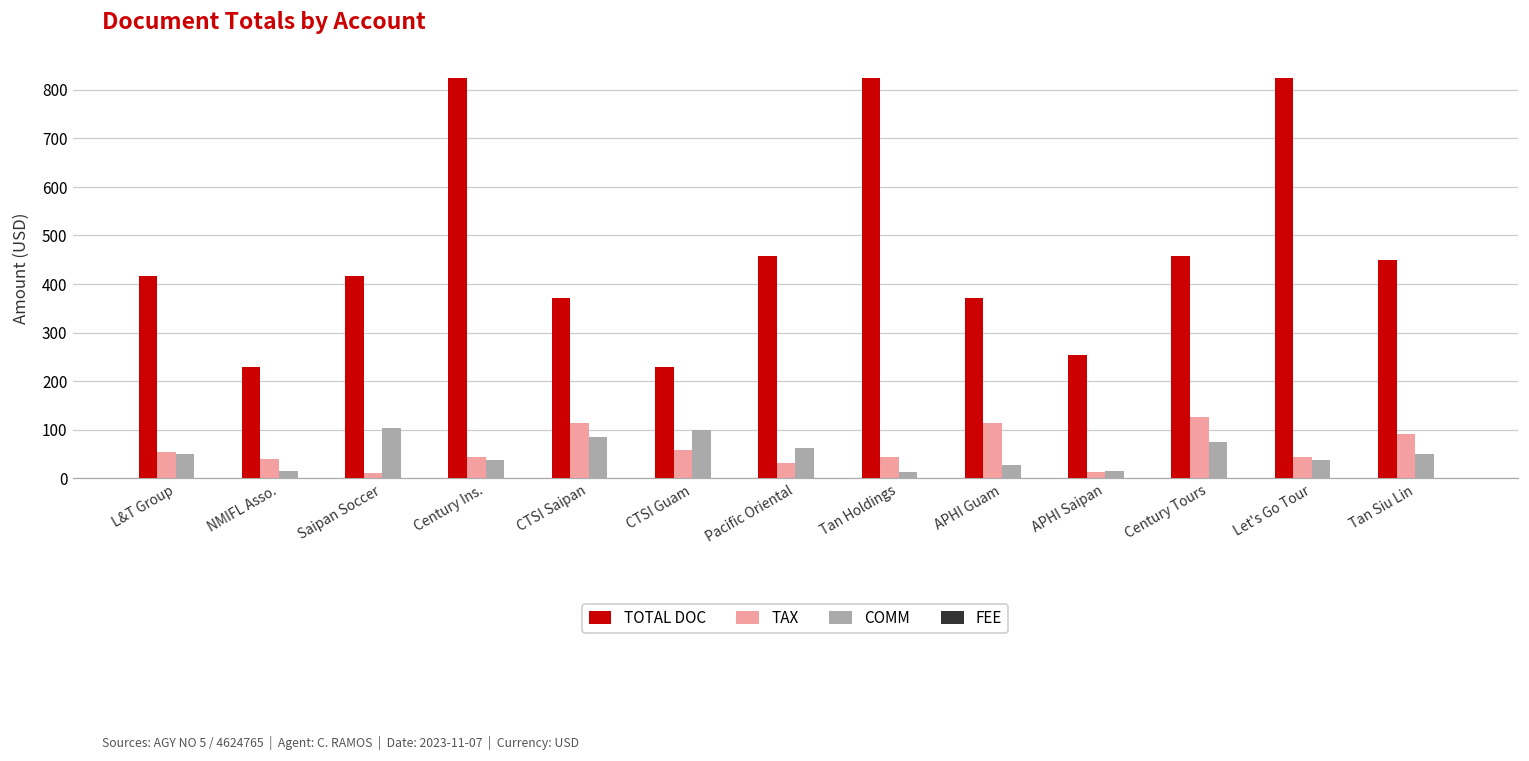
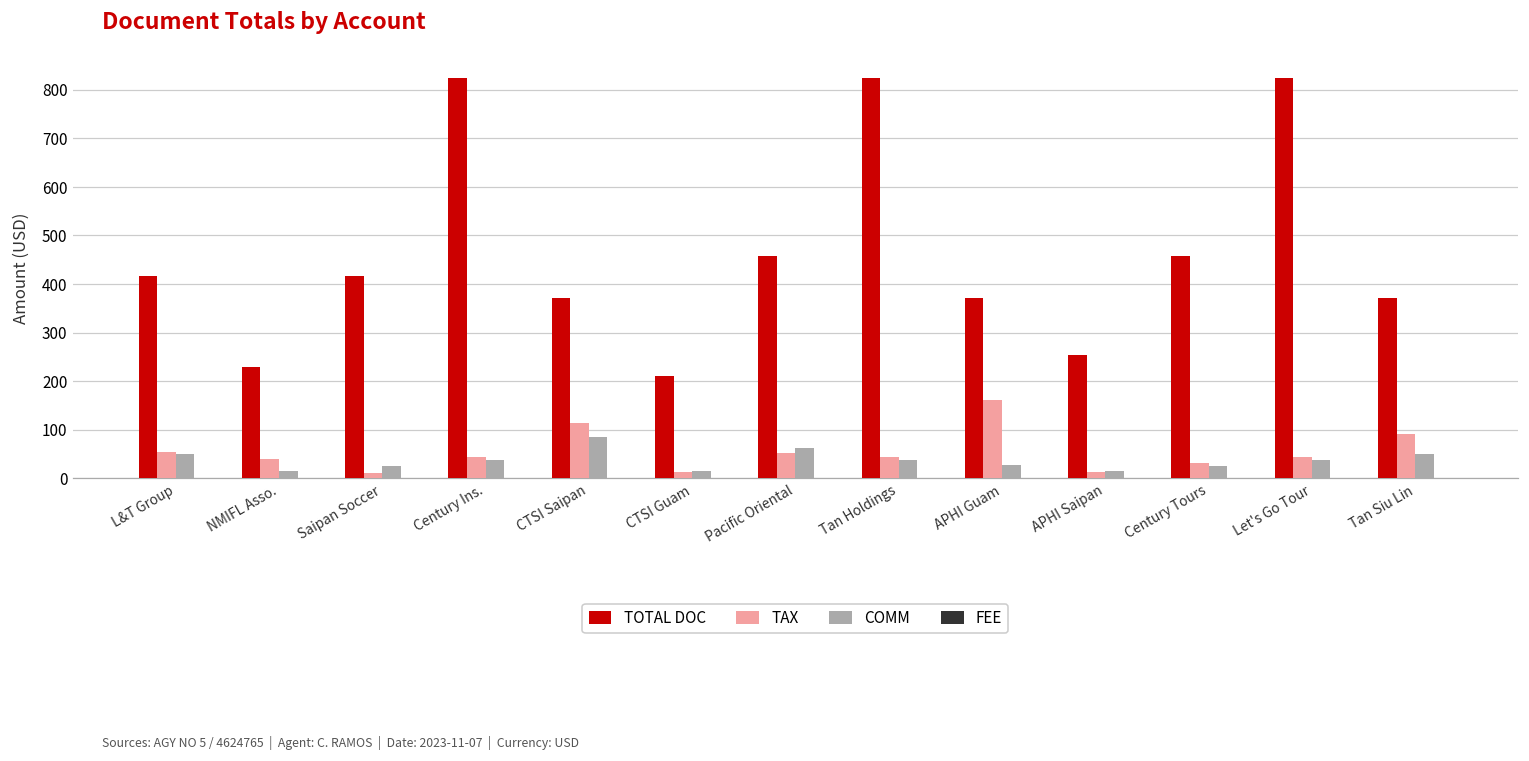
COMM, Saipan Soccer: 100 -> 30
TOTAL DOC, CTSI Guam: 230 -> 210
TAX, CTSI Guam: 60 -> 10
COMM, CTSI Guam: 100 -> 20
TAX, Pacific Oriental: 30 -> 50
COMM, Tan Holdings: 10 -> 40
TAX, APHI Guam: 110 -> 160
TAX, Century Tours: 130 -> 30
COMM, Century Tours: 70 -> 30
TOTAL DOC, Tan Siu Lin: 450 -> 370
